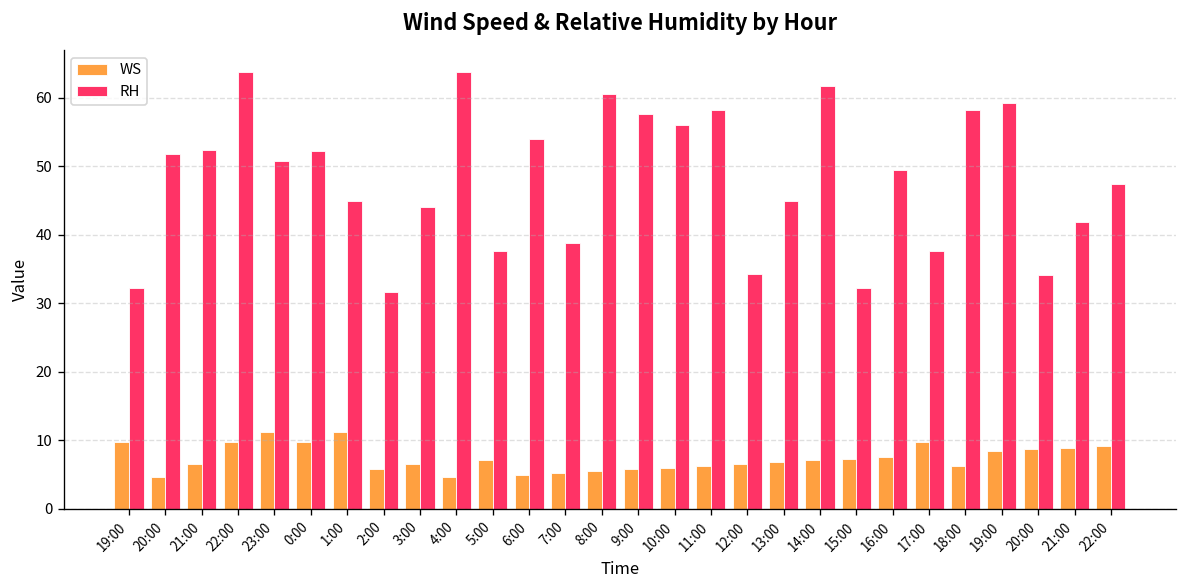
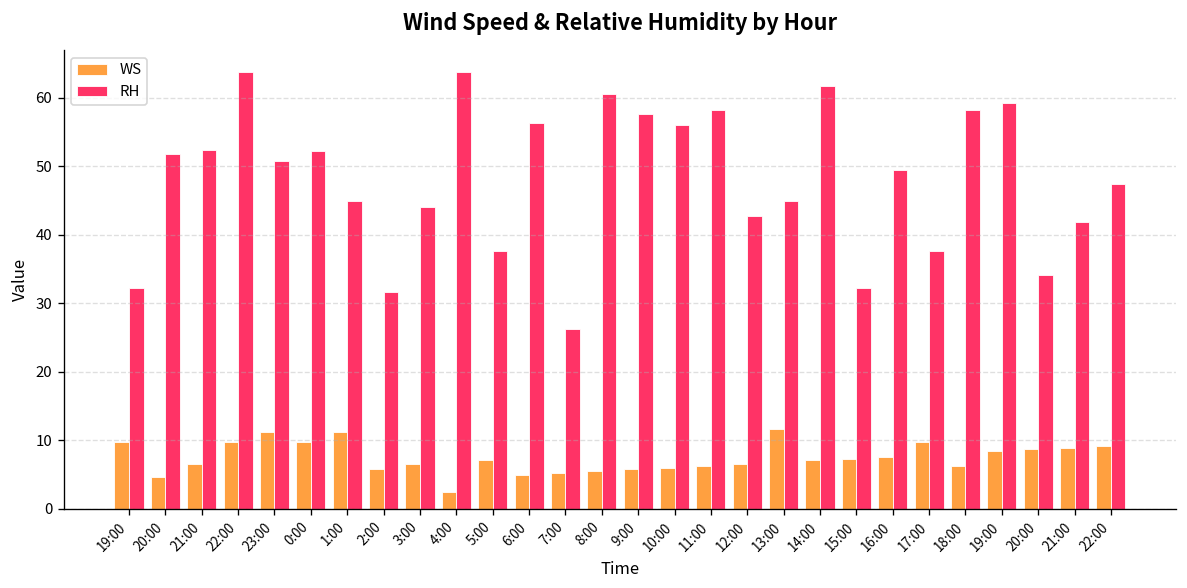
WS, 4:00: 5 -> 2
RH, 6:00: 54 -> 56
RH, 7:00: 39 -> 26
RH, 12:00: 34 -> 43
WS, 13:00: 7 -> 12
